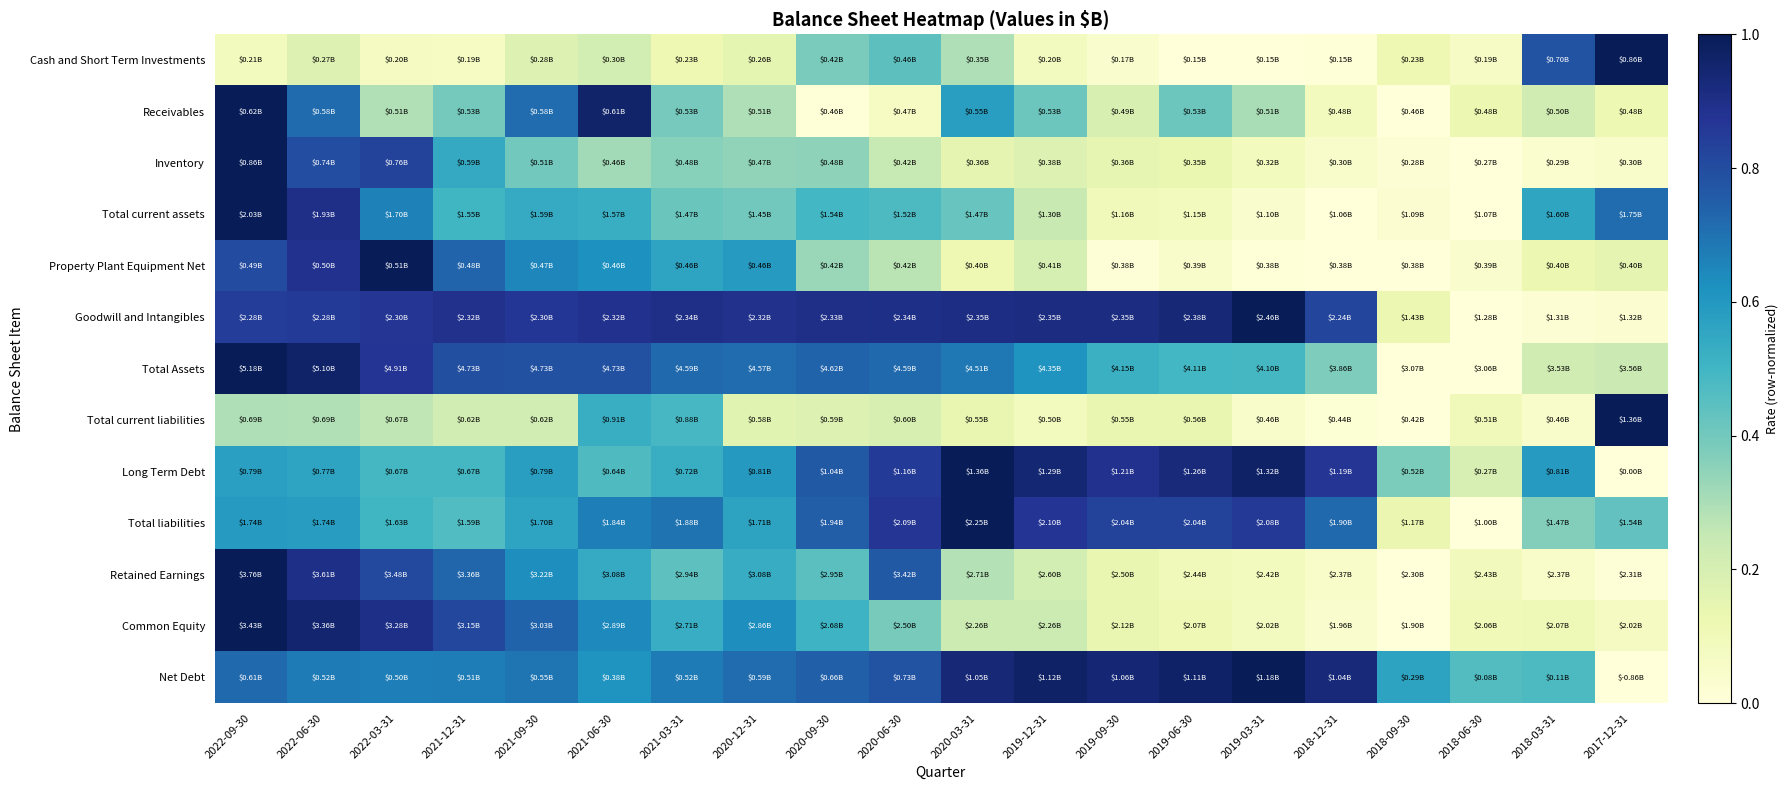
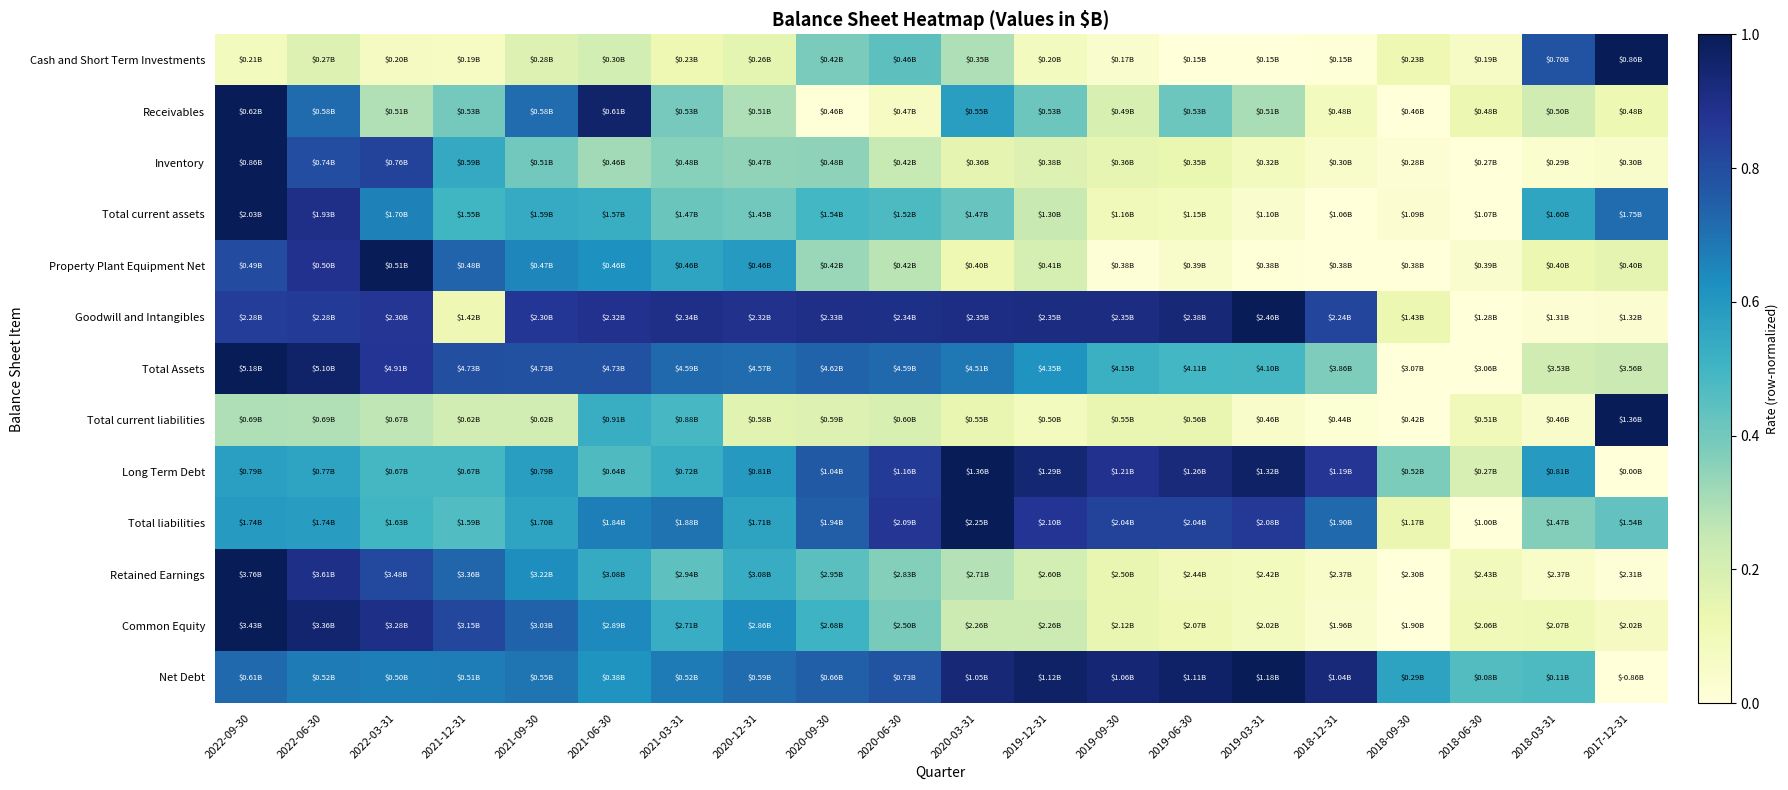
Goodwill and Intangibles, 2021-12-31: $2.32B -> $1.42B
Retained Earnings, 2020-06-30: $3.42B -> $2.83B
